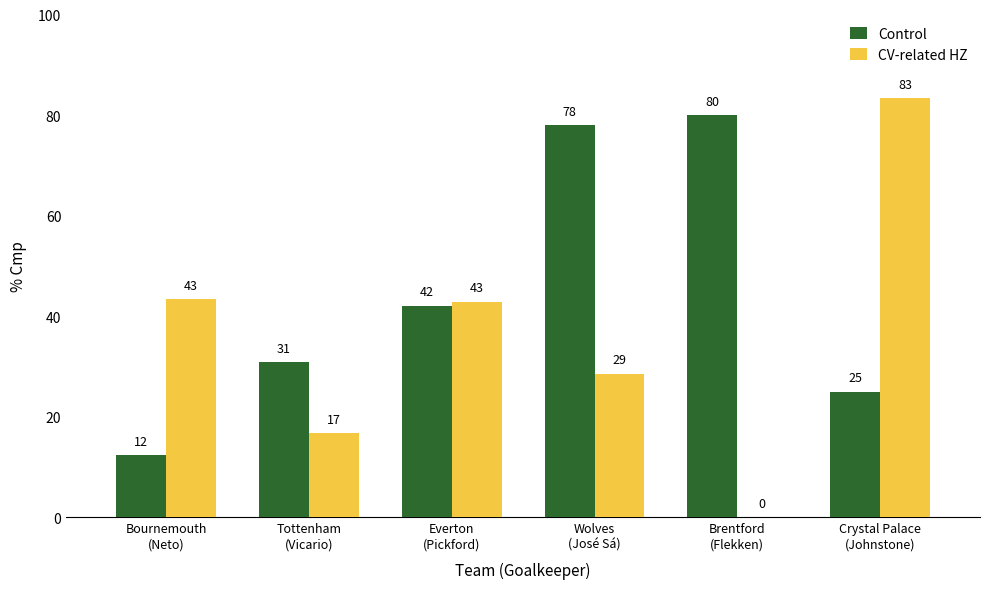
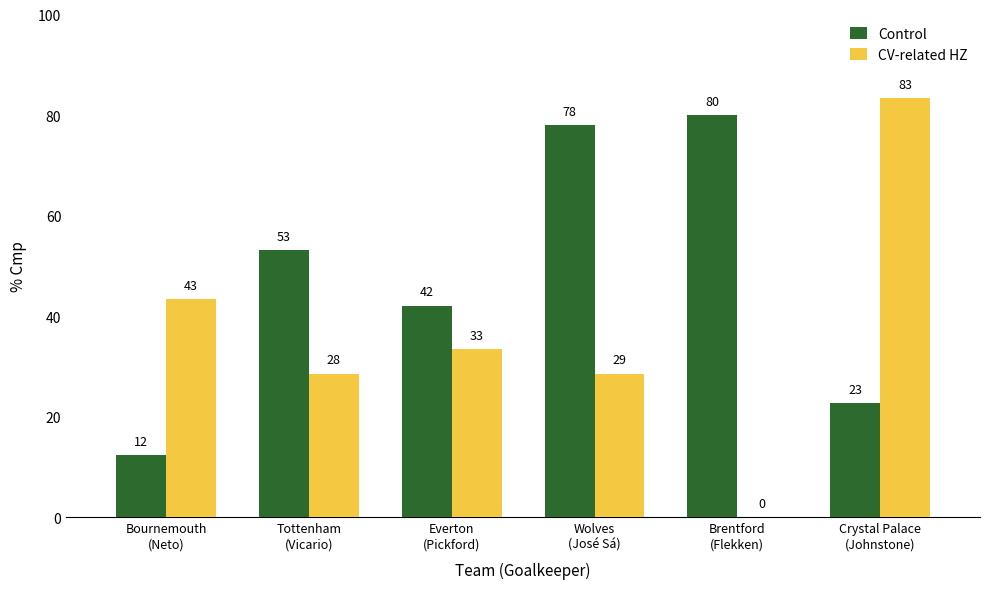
Control, Tottenham (Vicario): 31 -> 53
CV-related HZ, Tottenham (Vicario): 17 -> 28
CV-related HZ, Everton (Pickford): 43 -> 33
Control, Crystal Palace (Johnstone): 25 -> 23
